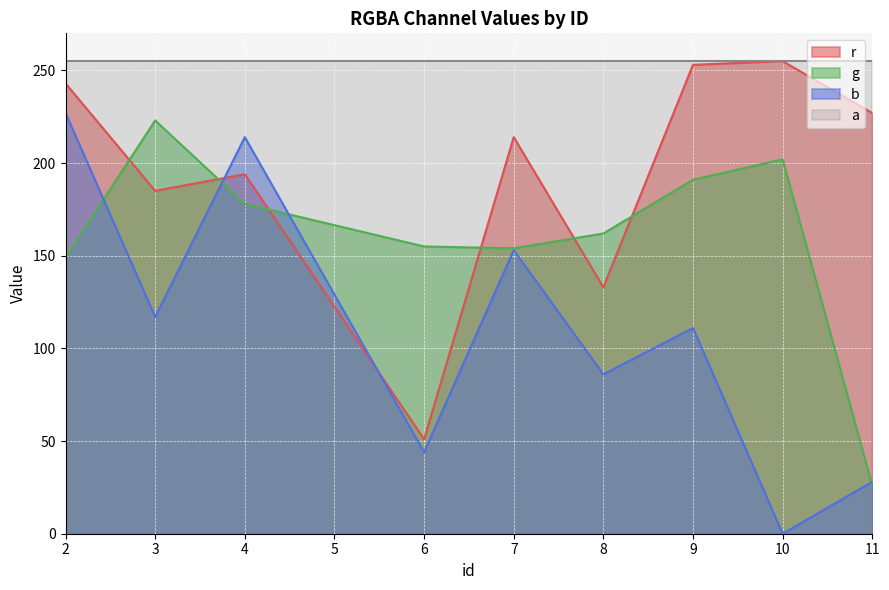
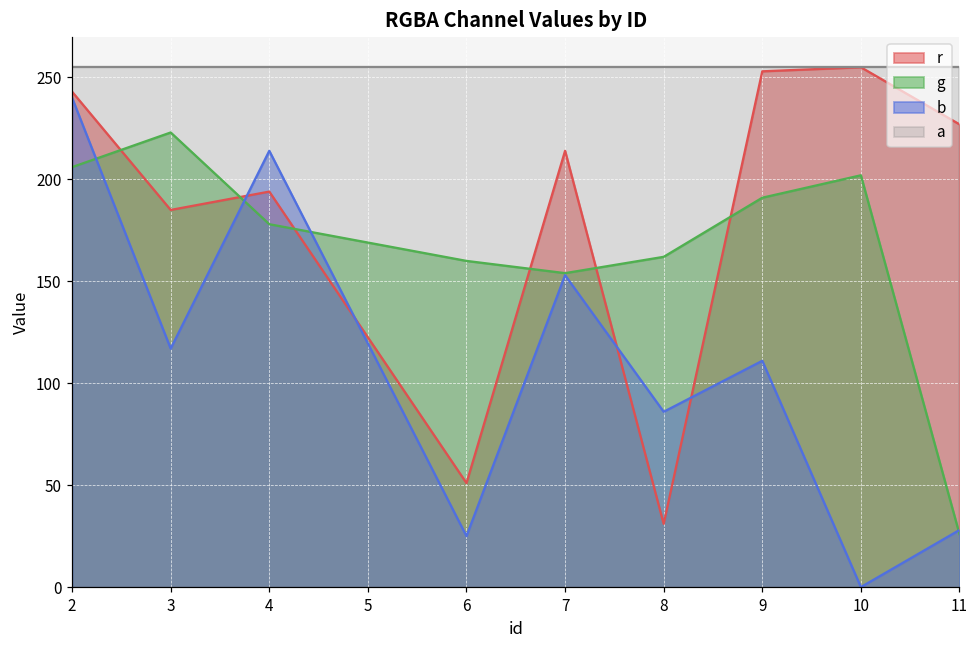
g, 2: 149 -> 206
b, 2: 227 -> 240
g, 6: 155 -> 160
b, 6: 44 -> 25
r, 8: 133 -> 31
